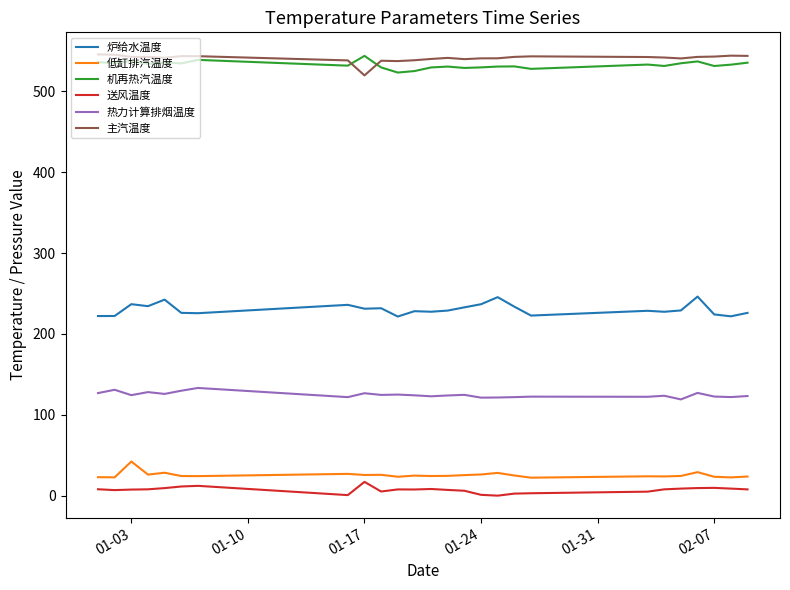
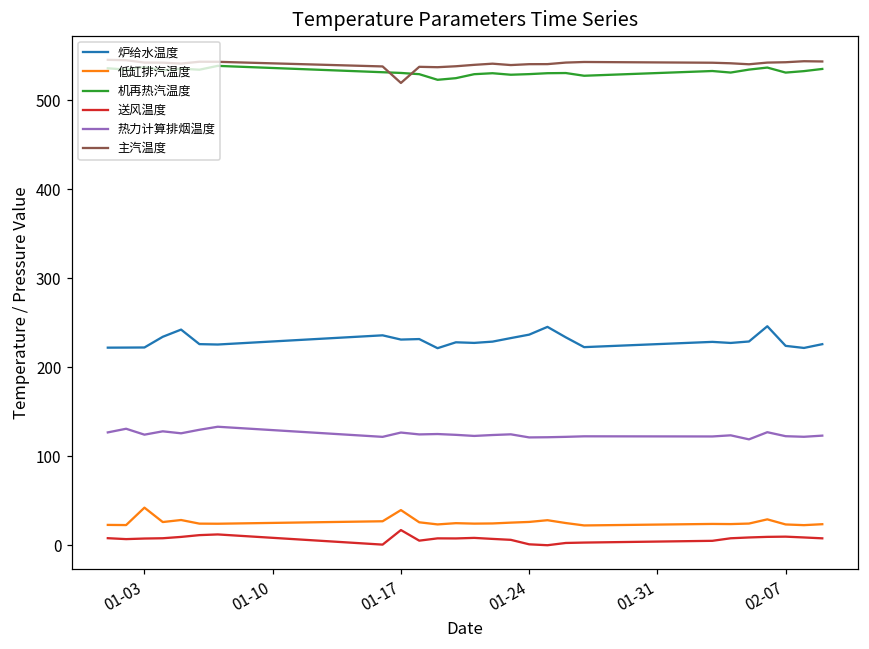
炉给水温度, 01-03: 240 -> 220
低缸排汽温度, 01-17: 30 -> 40
机再热汽温度, 01-17: 540 -> 530
